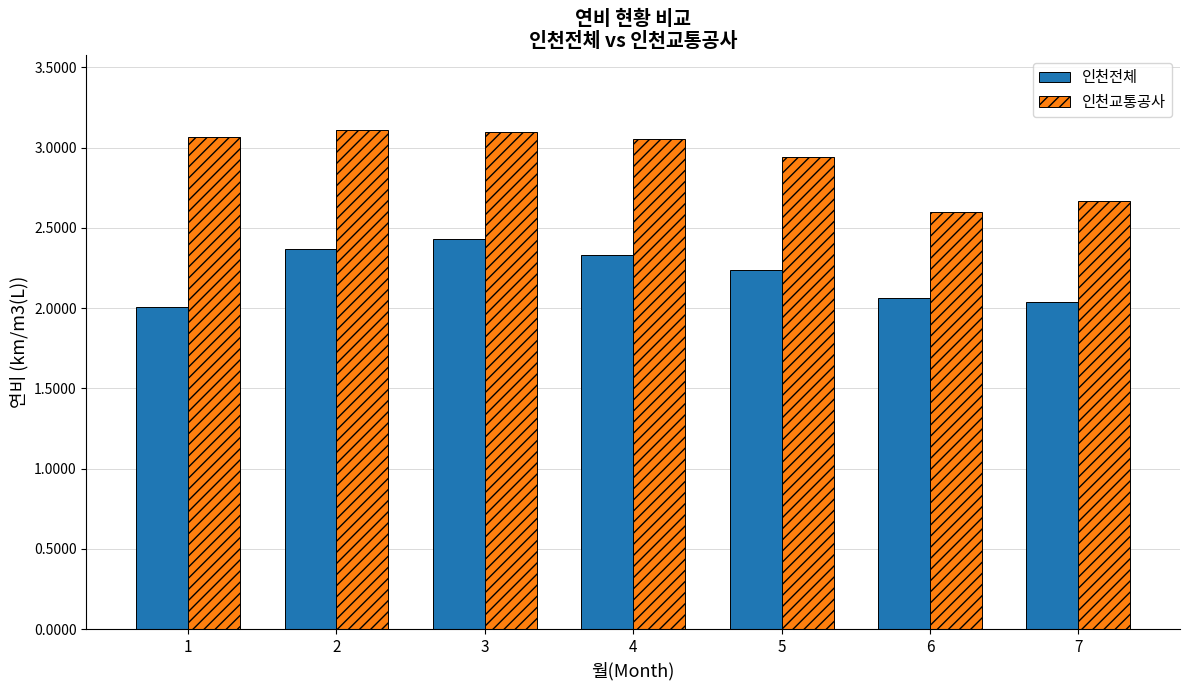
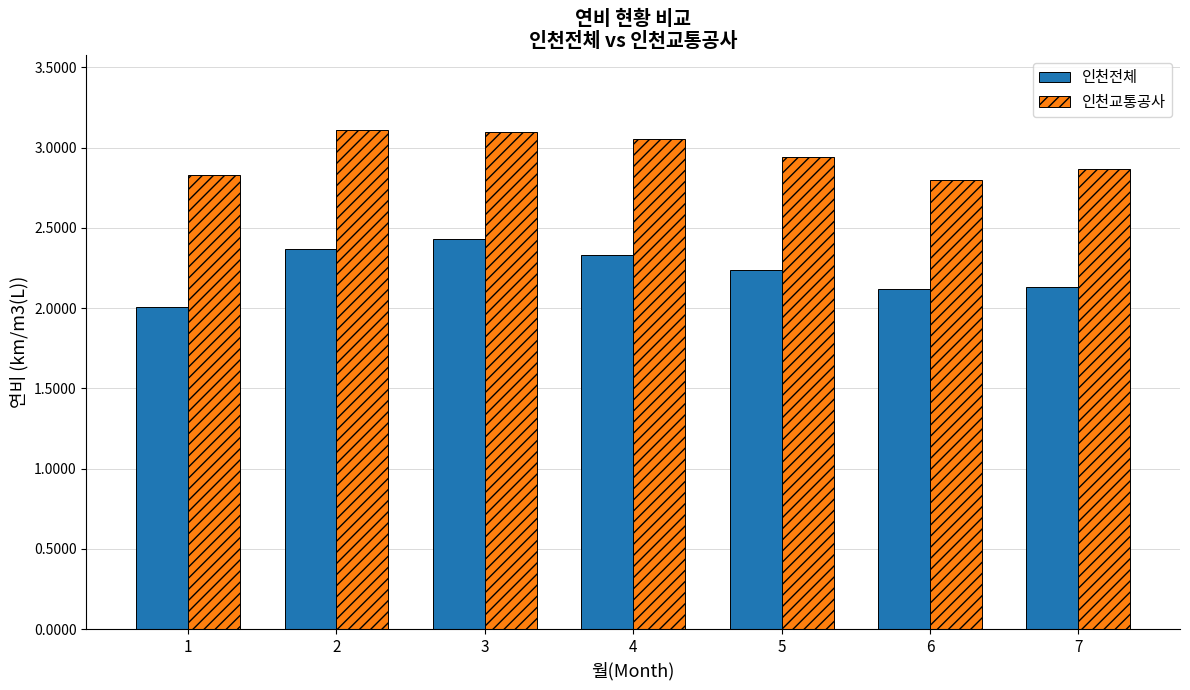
인천교통공사, 1: 3.06 -> 2.83
인천전체, 6: 2.07 -> 2.12
인천교통공사, 6: 2.6 -> 2.8
인천전체, 7: 2.04 -> 2.13
인천교통공사, 7: 2.67 -> 2.87
